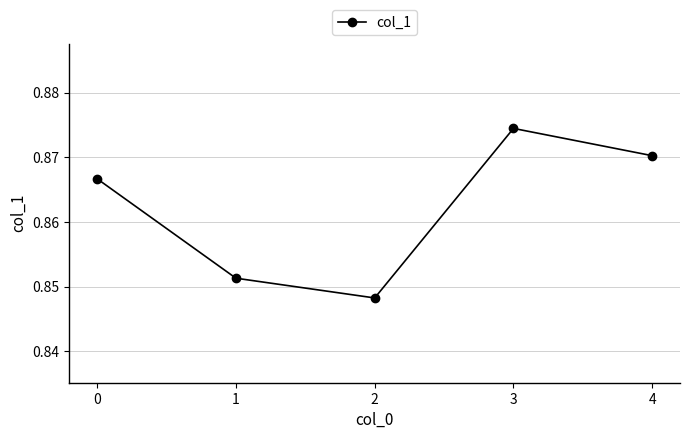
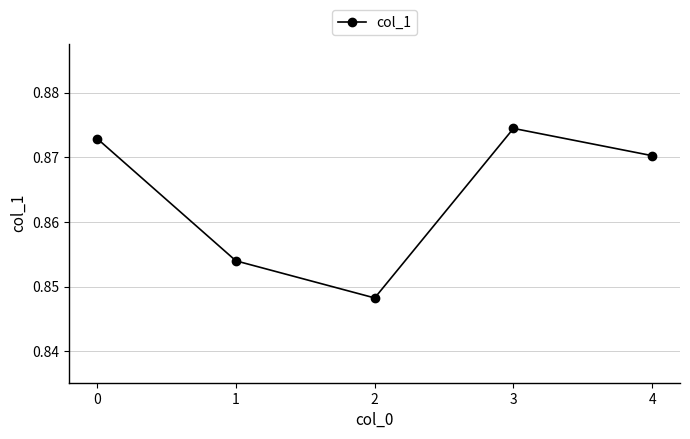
0: 0.867 -> 0.873
1: 0.851 -> 0.854
